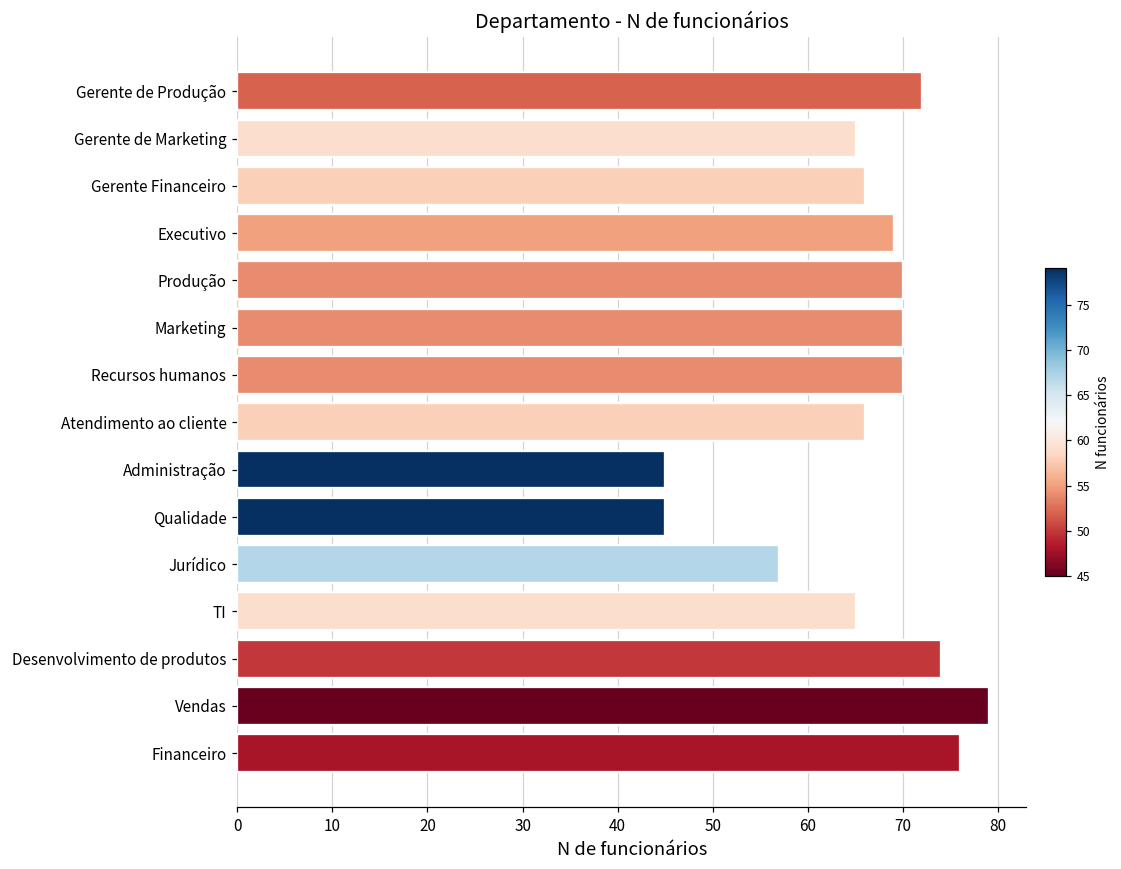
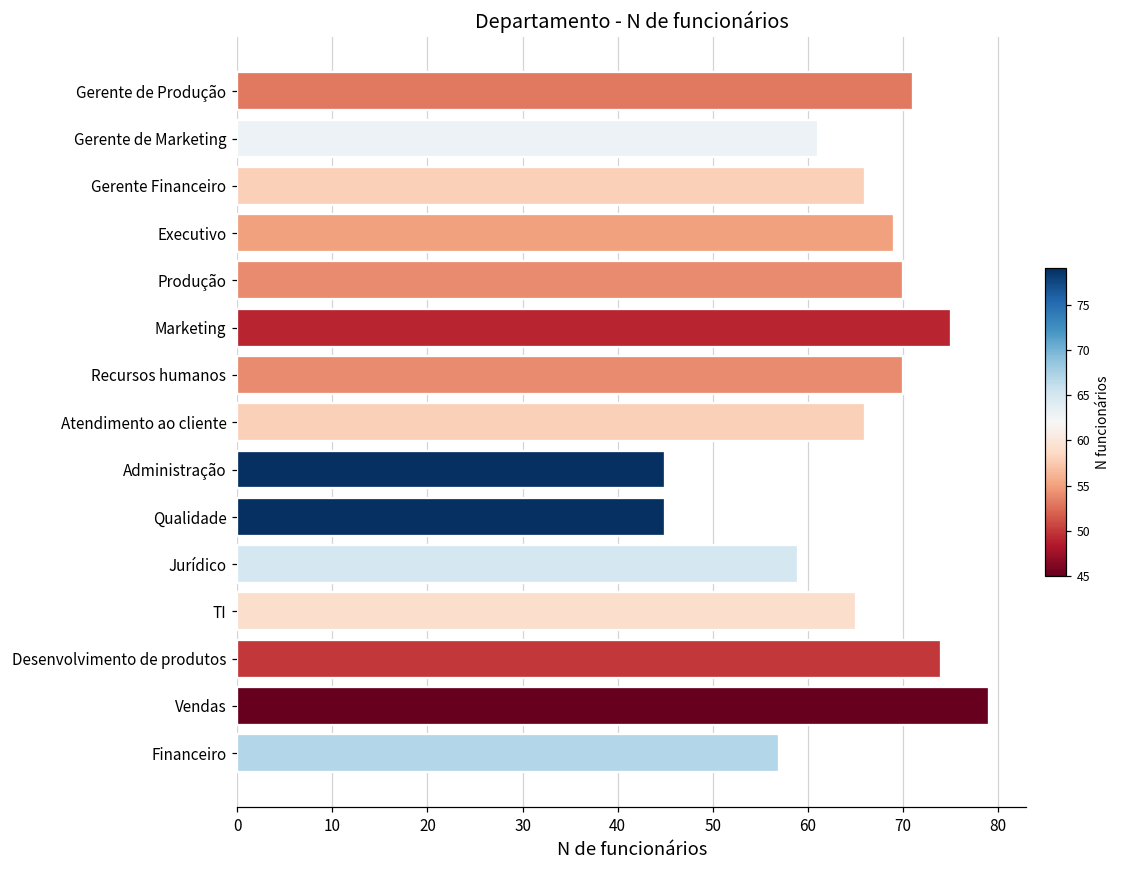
Gerente de Produção: 72 -> 71
Gerente de Marketing: 65 -> 61
Marketing: 70 -> 75
Jurídico: 57 -> 59
Financeiro: 76 -> 57
